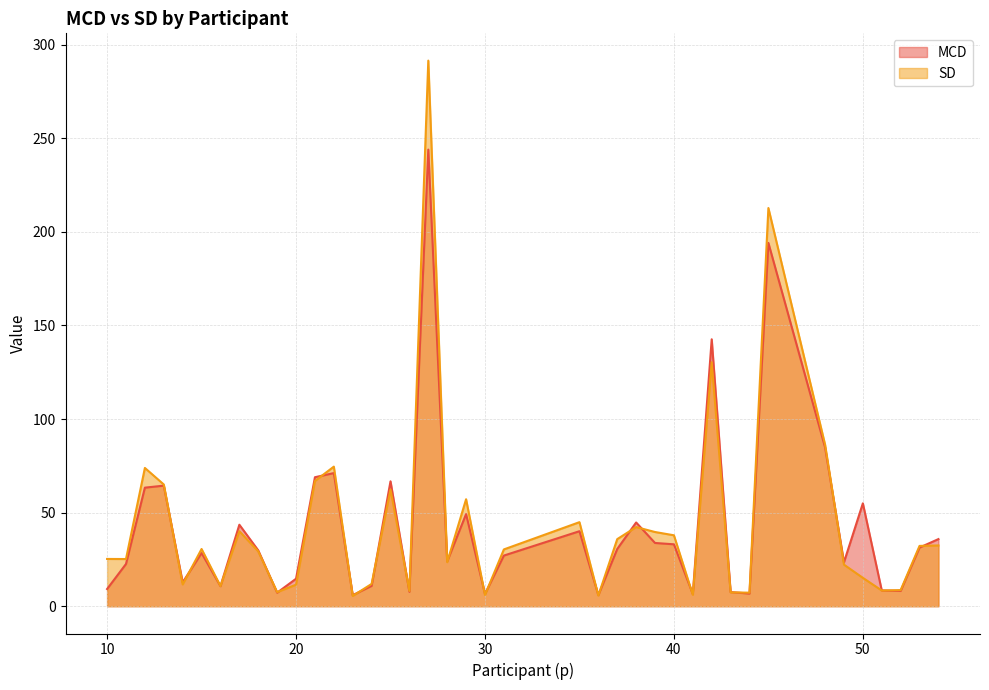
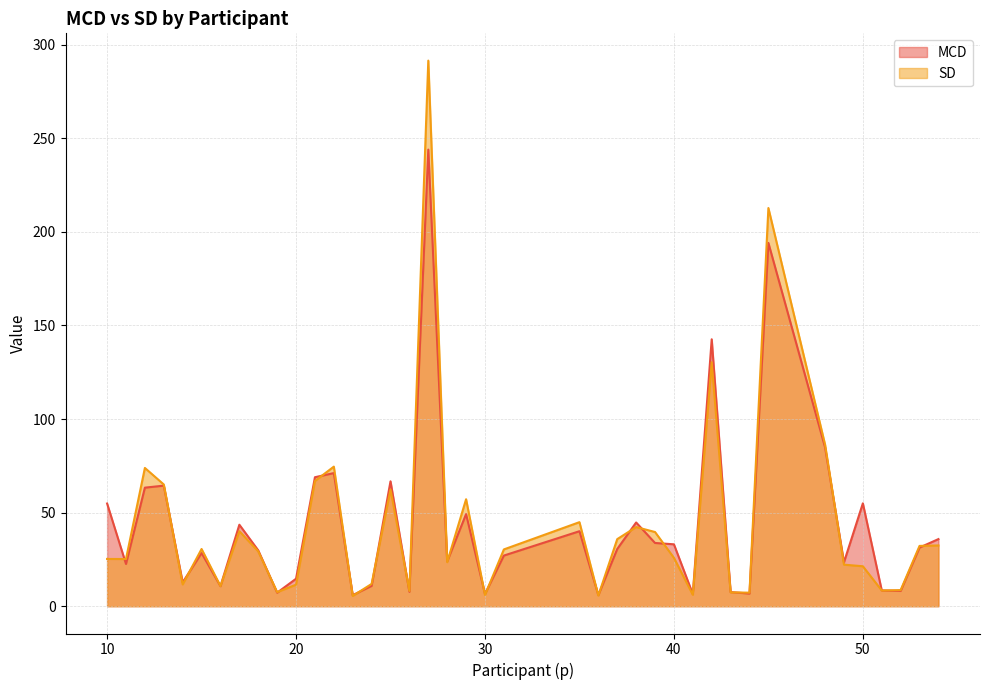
MCD, 10: 9 -> 55
SD, 40: 38 -> 26
SD, 50: 15 -> 21
